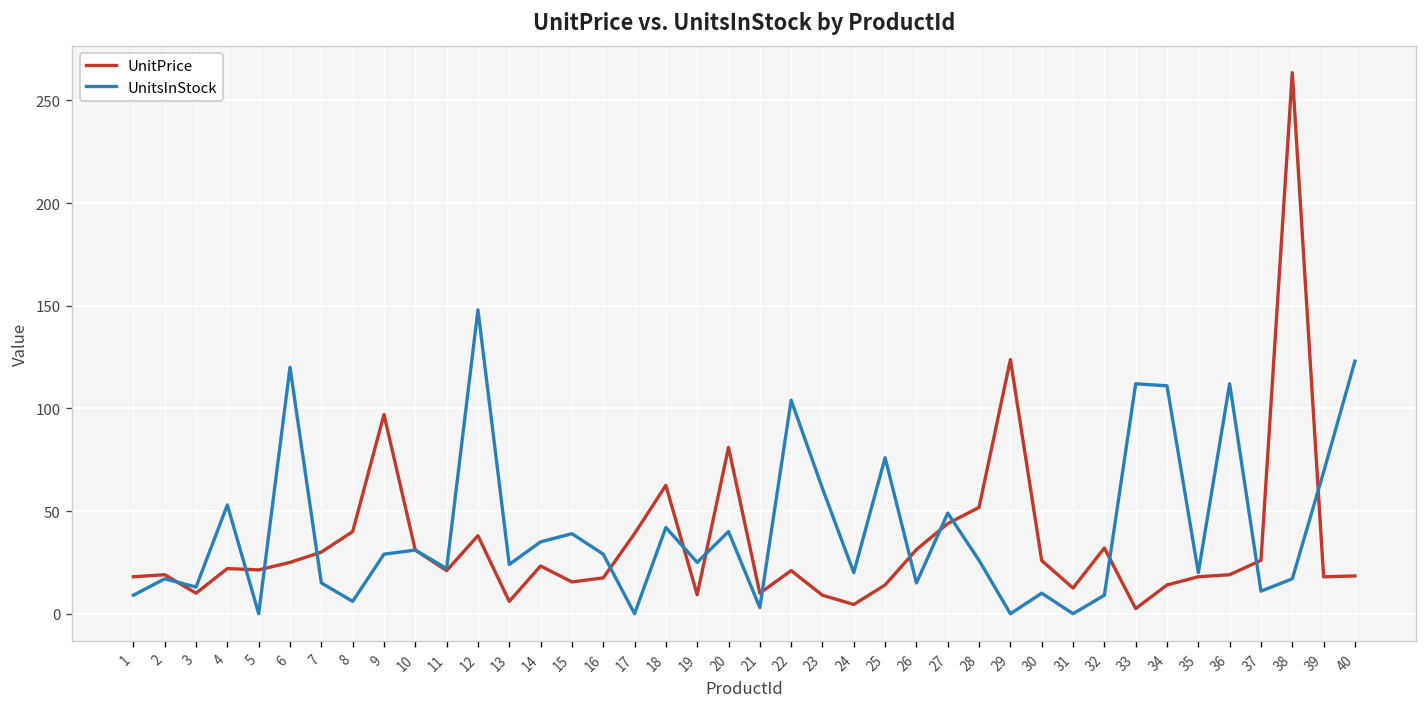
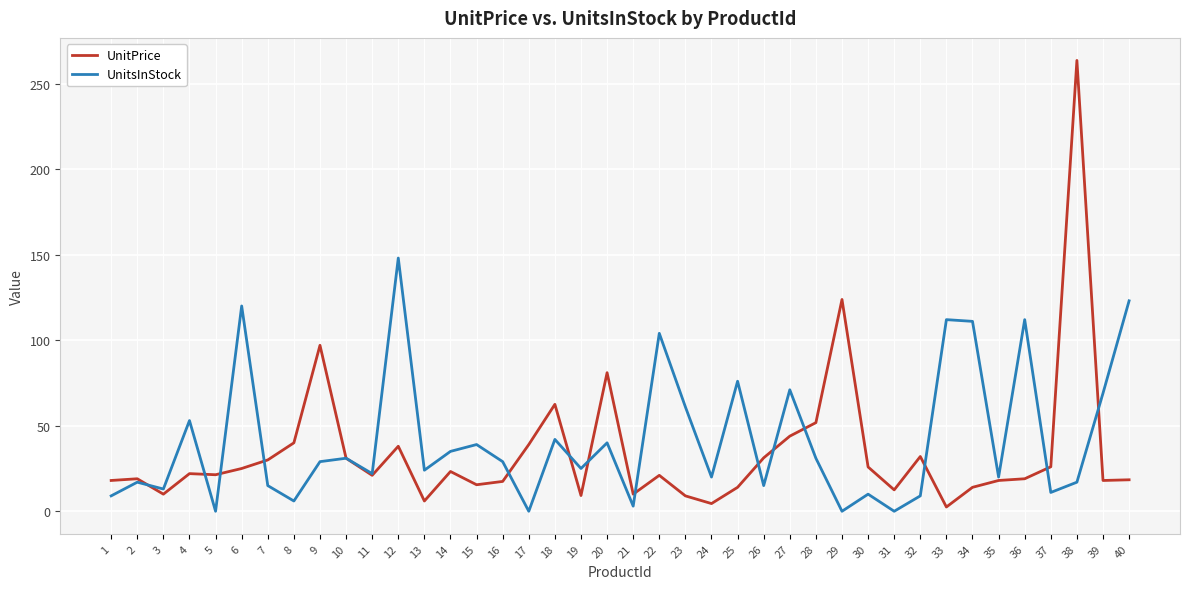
UnitsInStock, 27: 49 -> 71
UnitsInStock, 28: 26 -> 31
